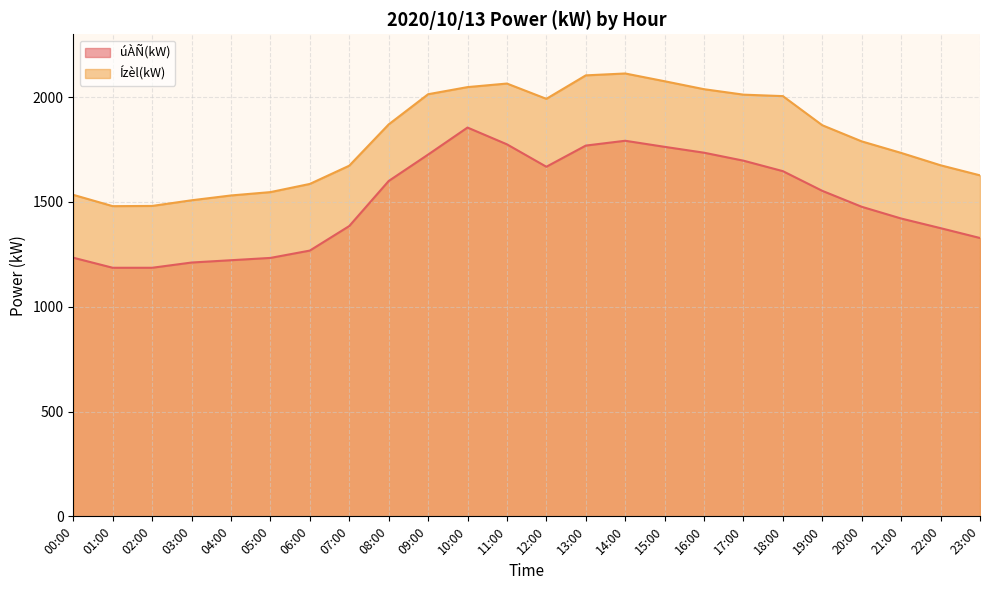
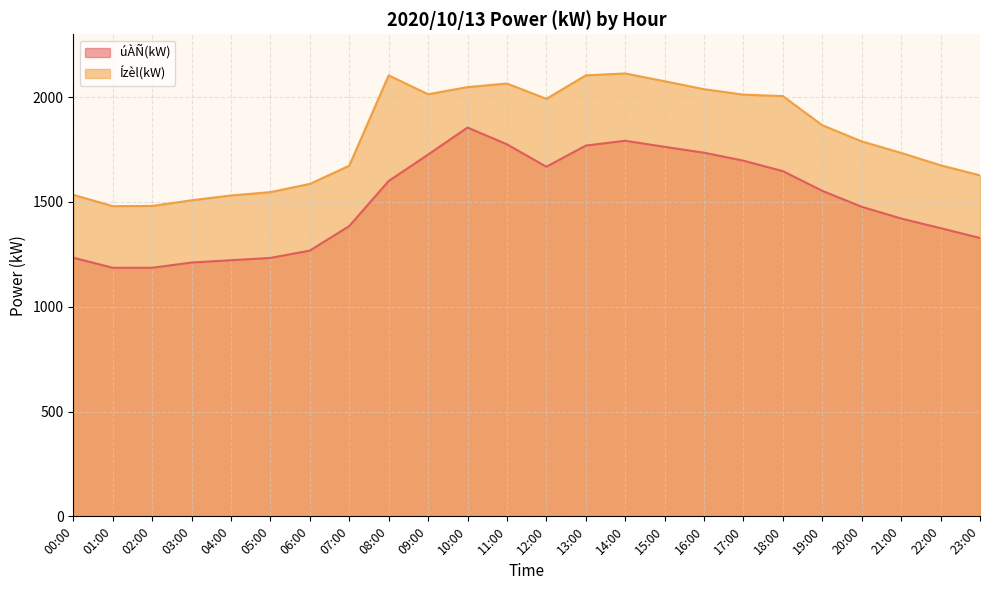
Ízèl(kW), 08:00: 1870 -> 2100
